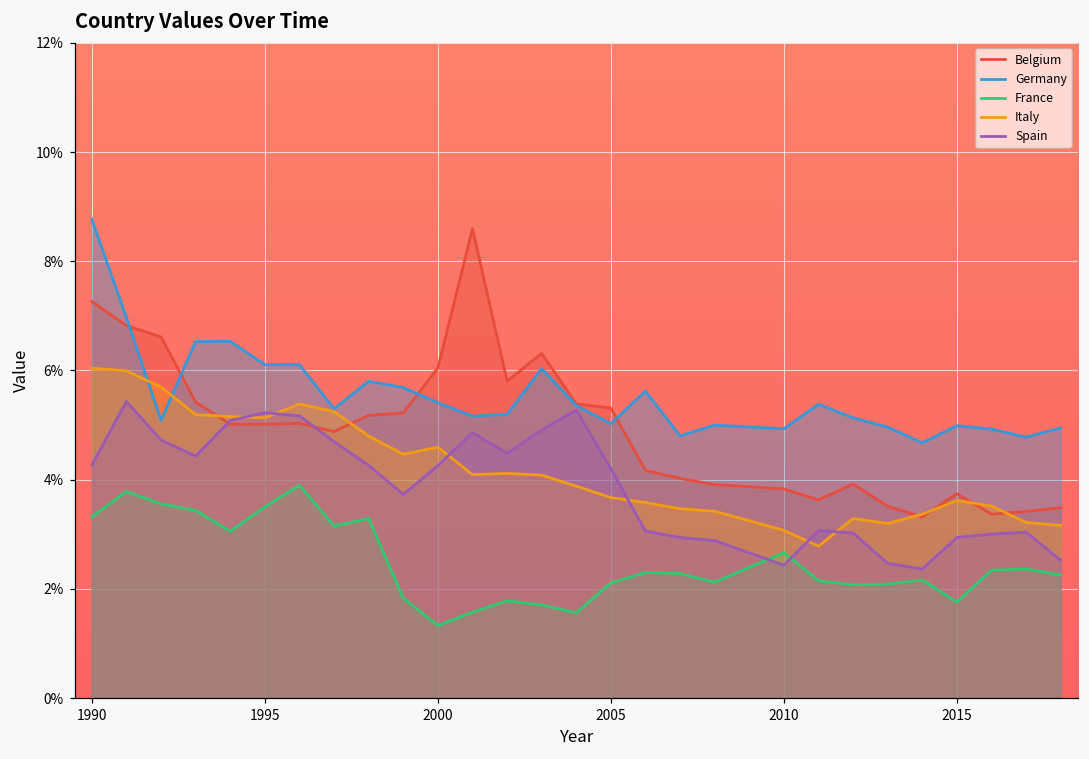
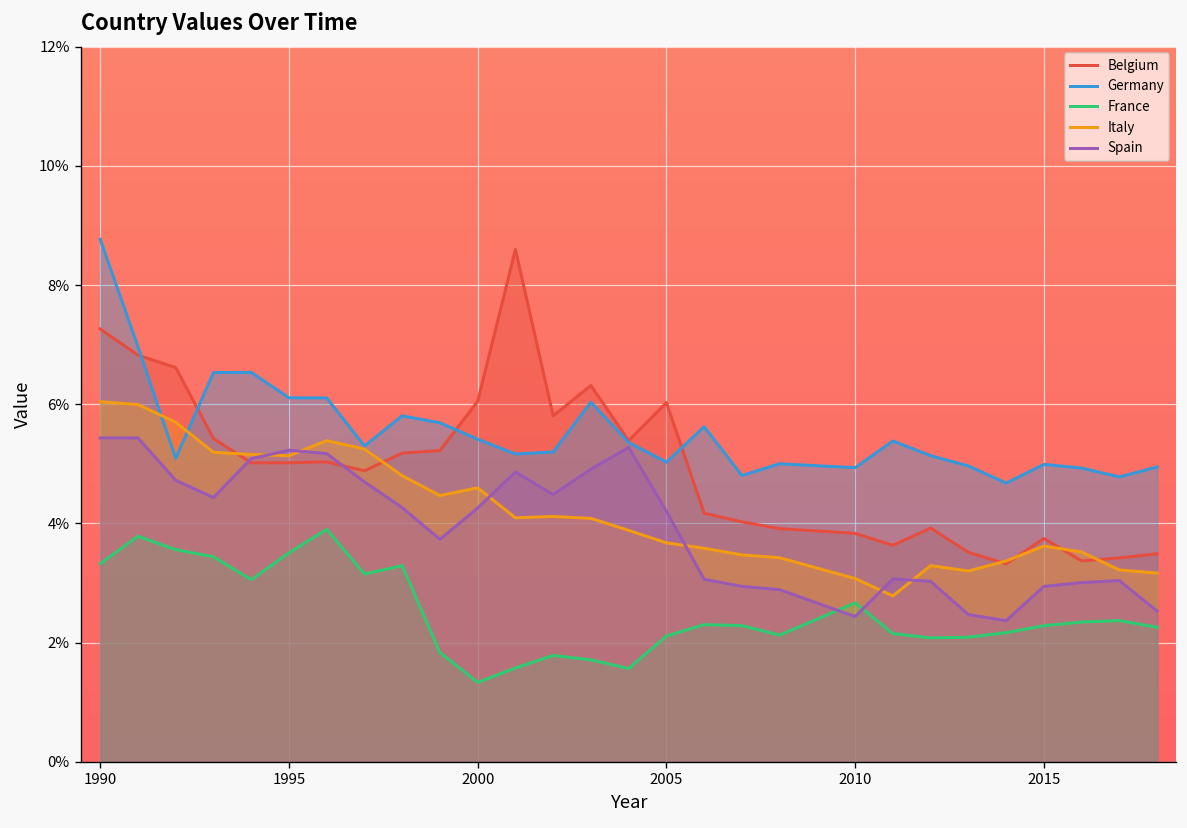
Spain, 1990: 4.3% -> 5.4%
Belgium, 2005: 5.3% -> 6.0%
France, 2015: 1.8% -> 2.3%
